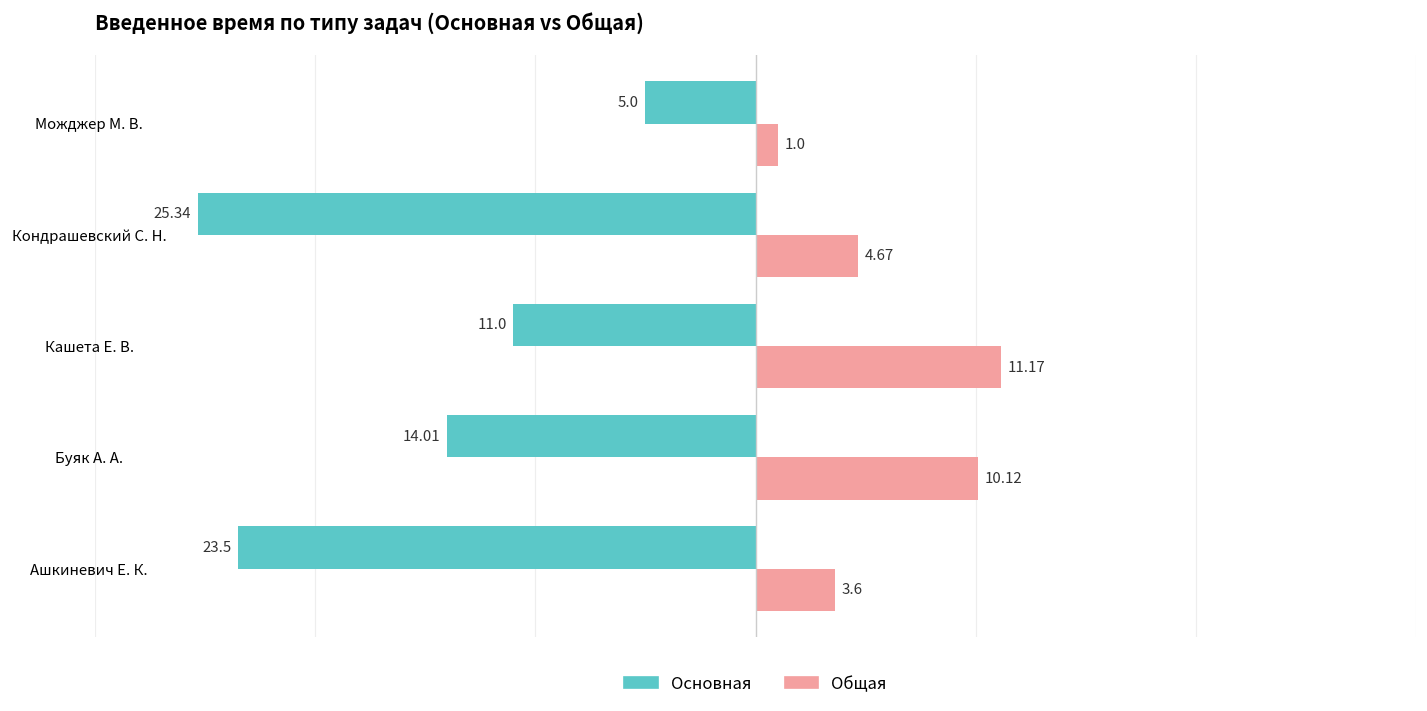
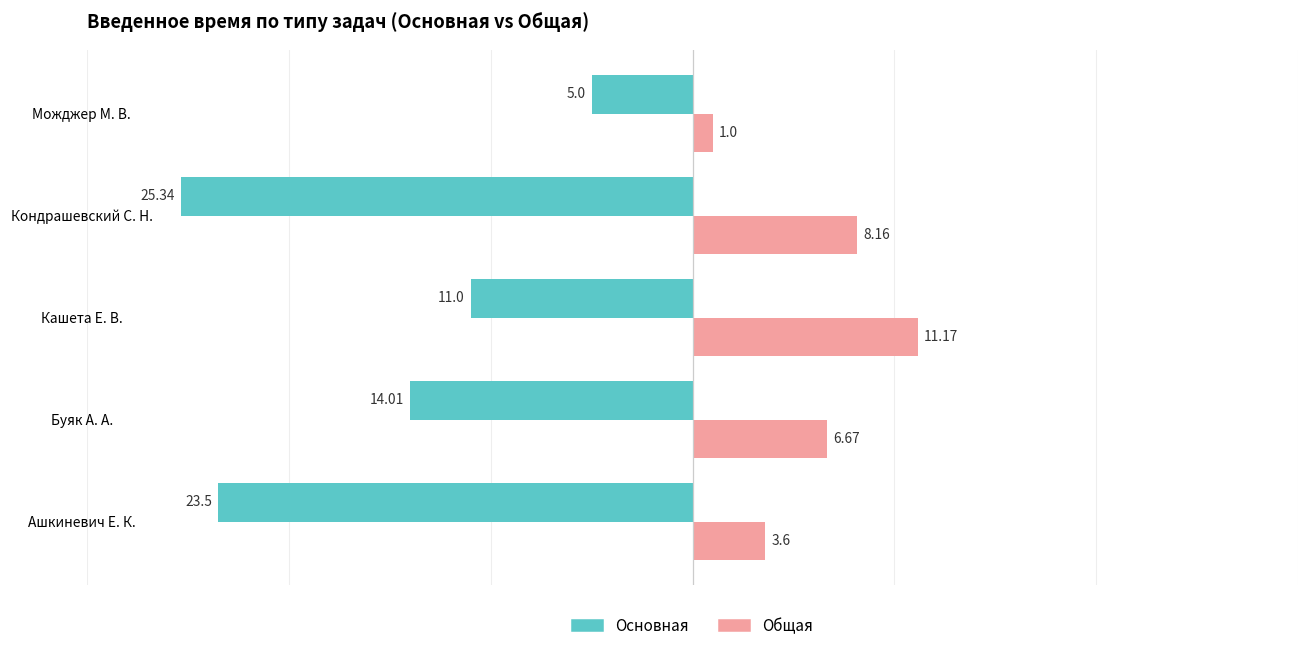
Общая, Кондрашевский С. Н.: 4.67 -> 8.16
Общая, Буяк А. А.: 10.12 -> 6.67
